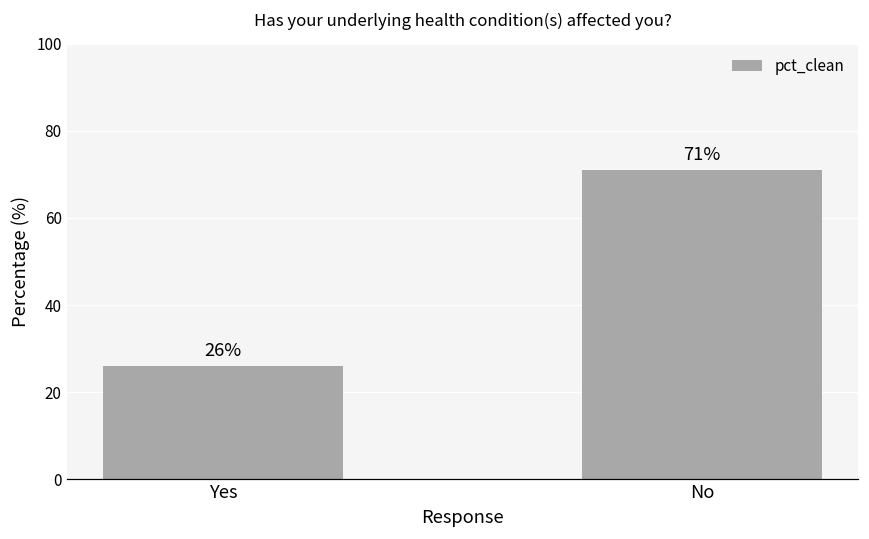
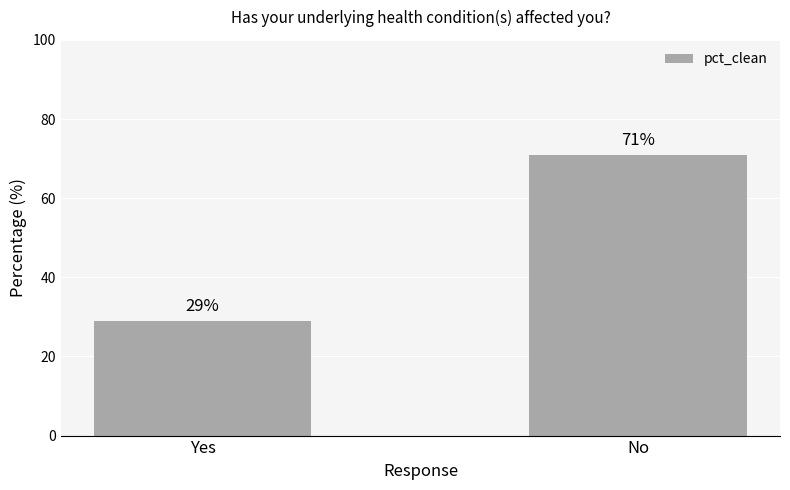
Yes: 26% -> 29%
